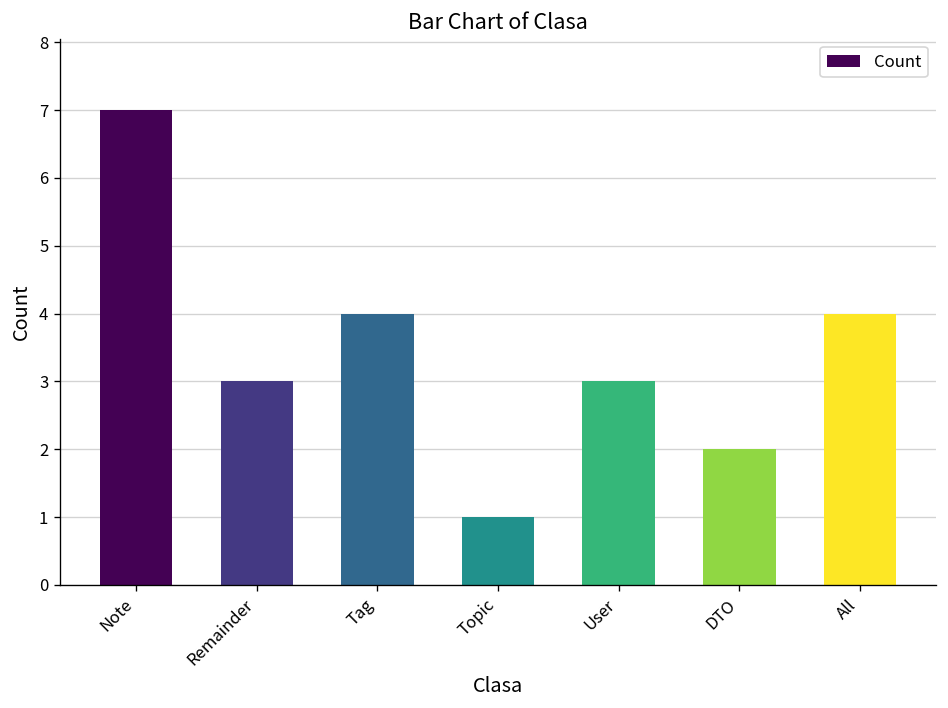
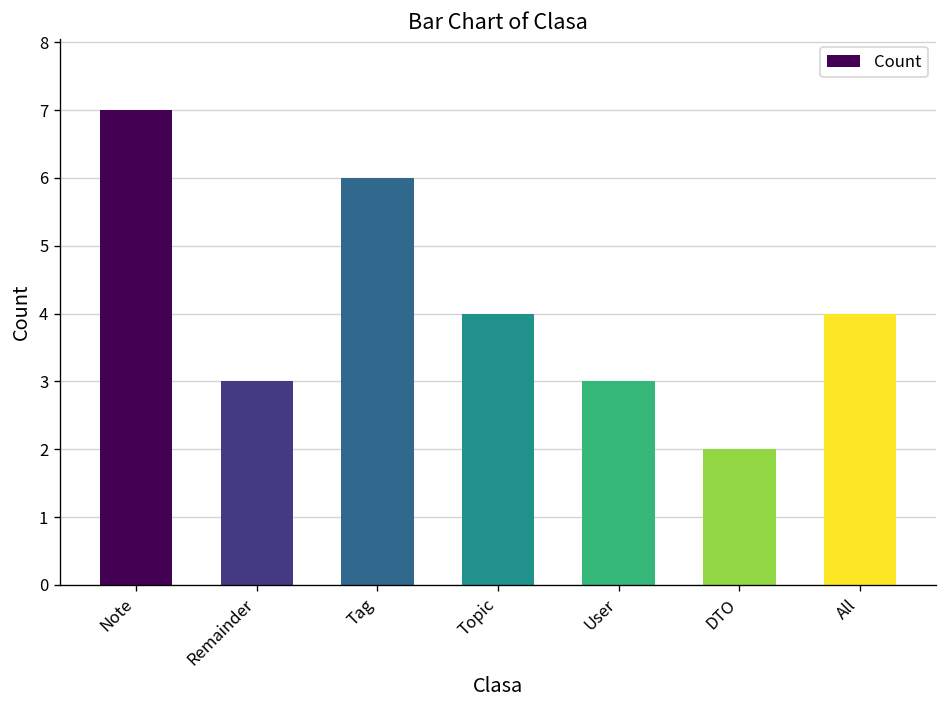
Tag: 4 -> 6
Topic: 1 -> 4
